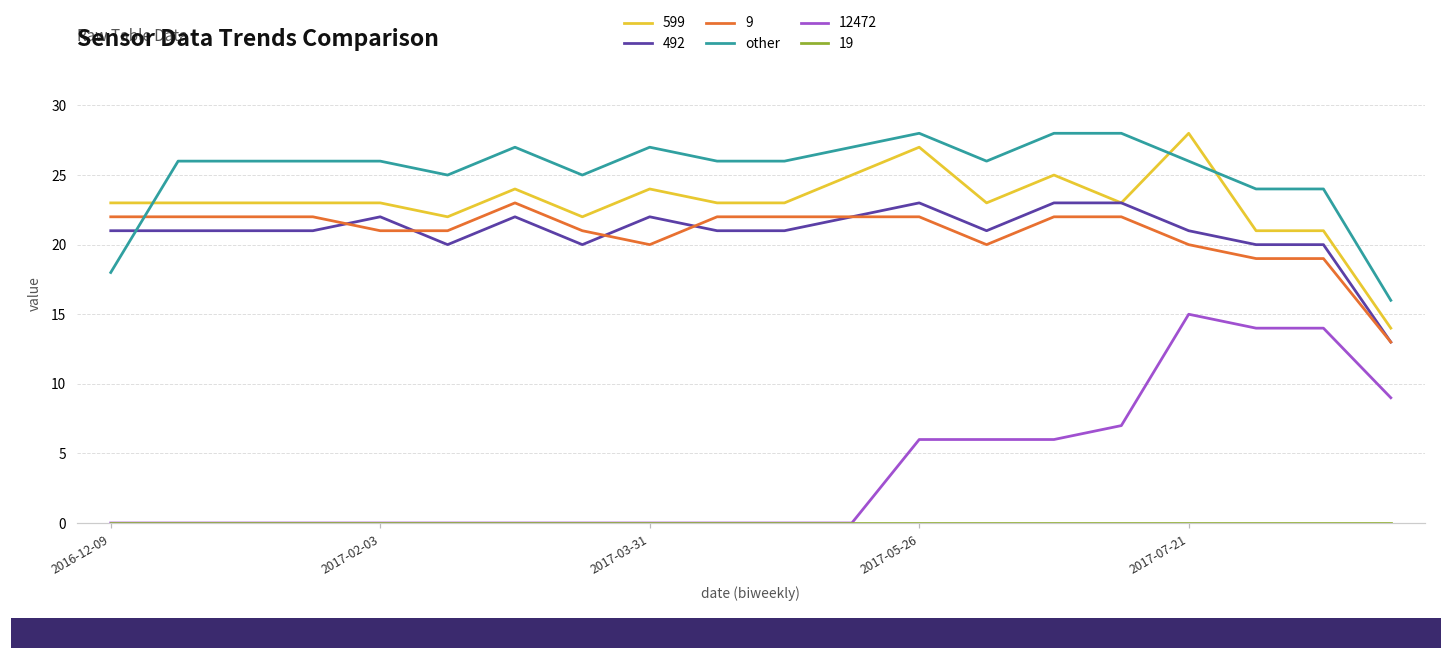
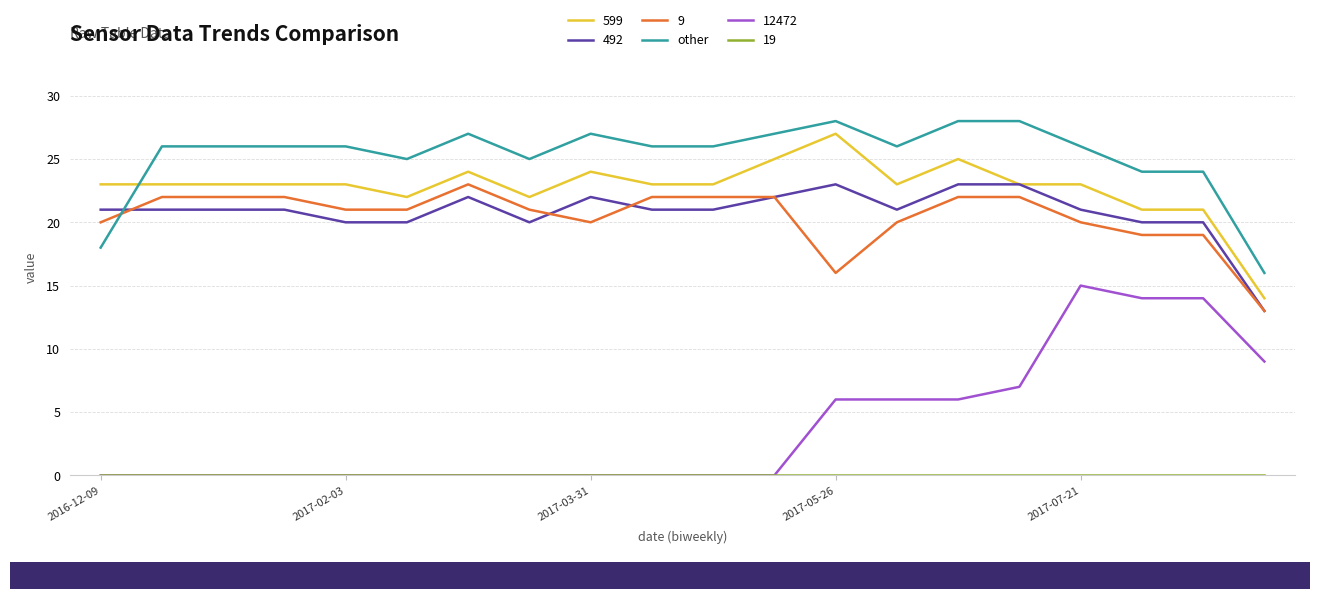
9, 2016-12-09: 22 -> 20
492, 2017-02-03: 22 -> 20
9, 2017-05-26: 22 -> 16
599, 2017-07-21: 28 -> 23
